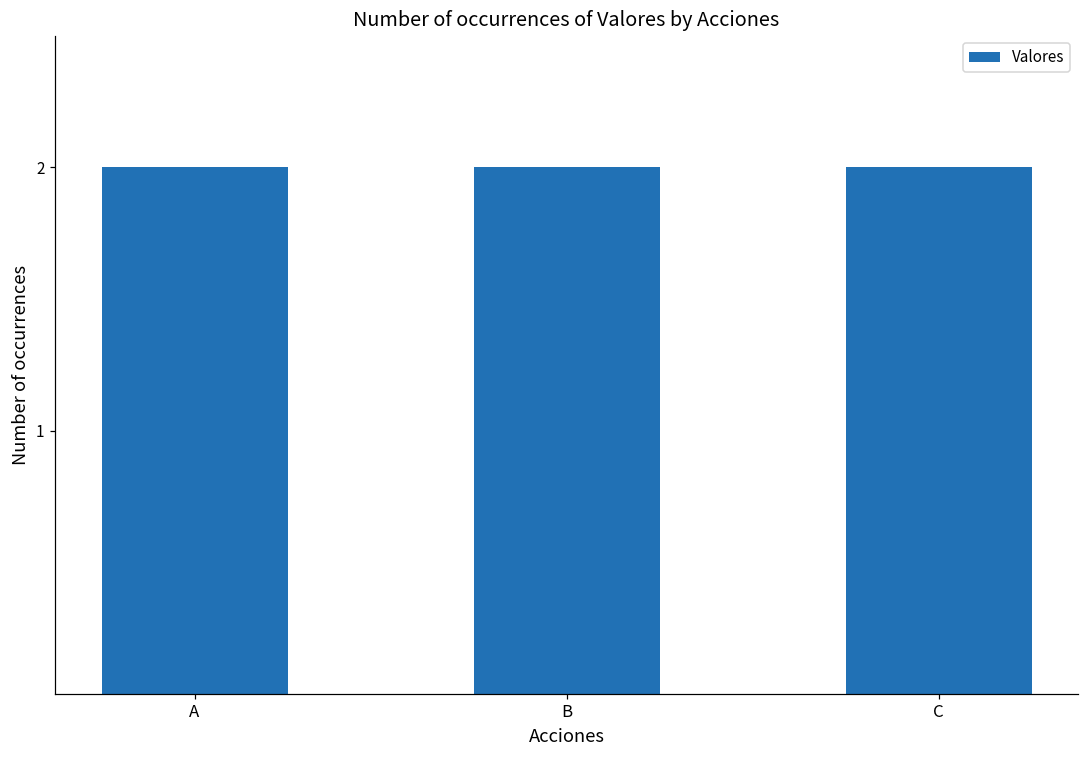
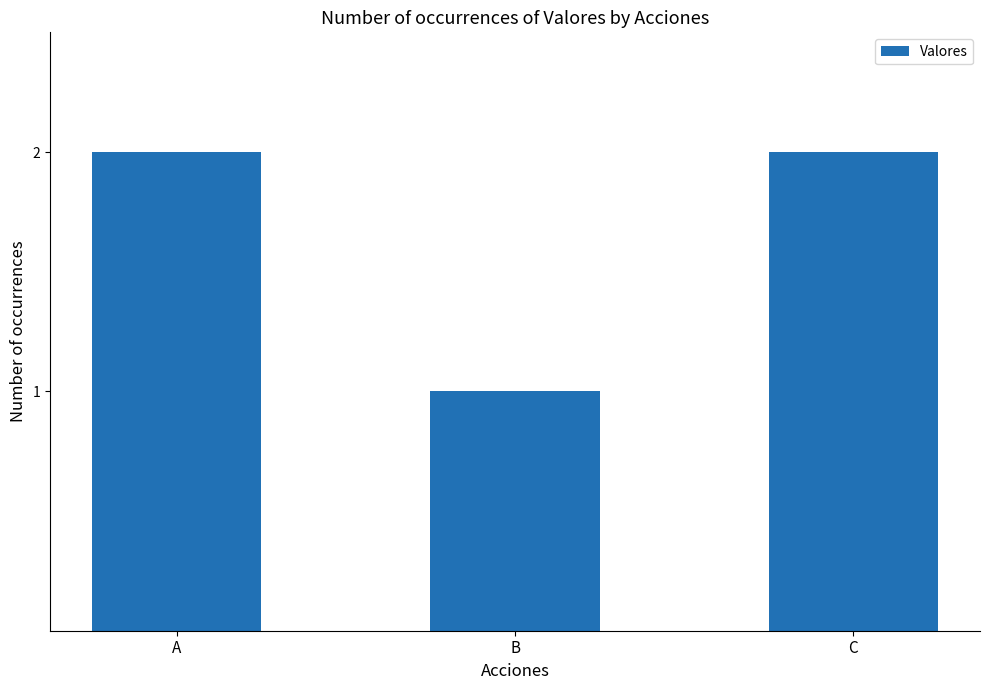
B: 2 -> 1
